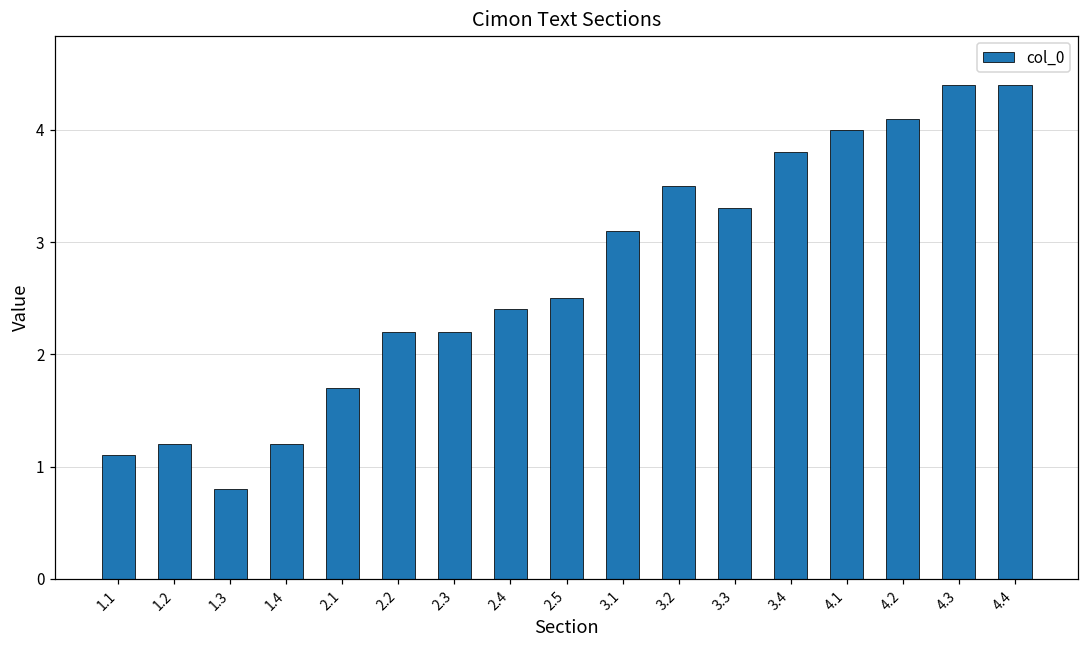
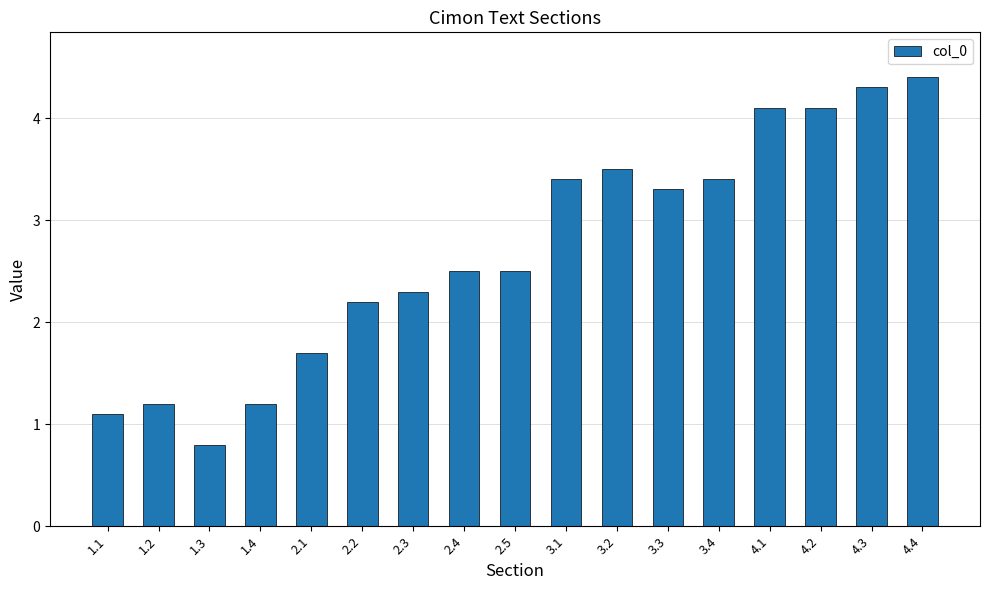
2.3: 2.2 -> 2.3
2.4: 2.4 -> 2.5
3.1: 3.1 -> 3.4
3.4: 3.8 -> 3.4
4.1: 4.0 -> 4.1
4.3: 4.4 -> 4.3
